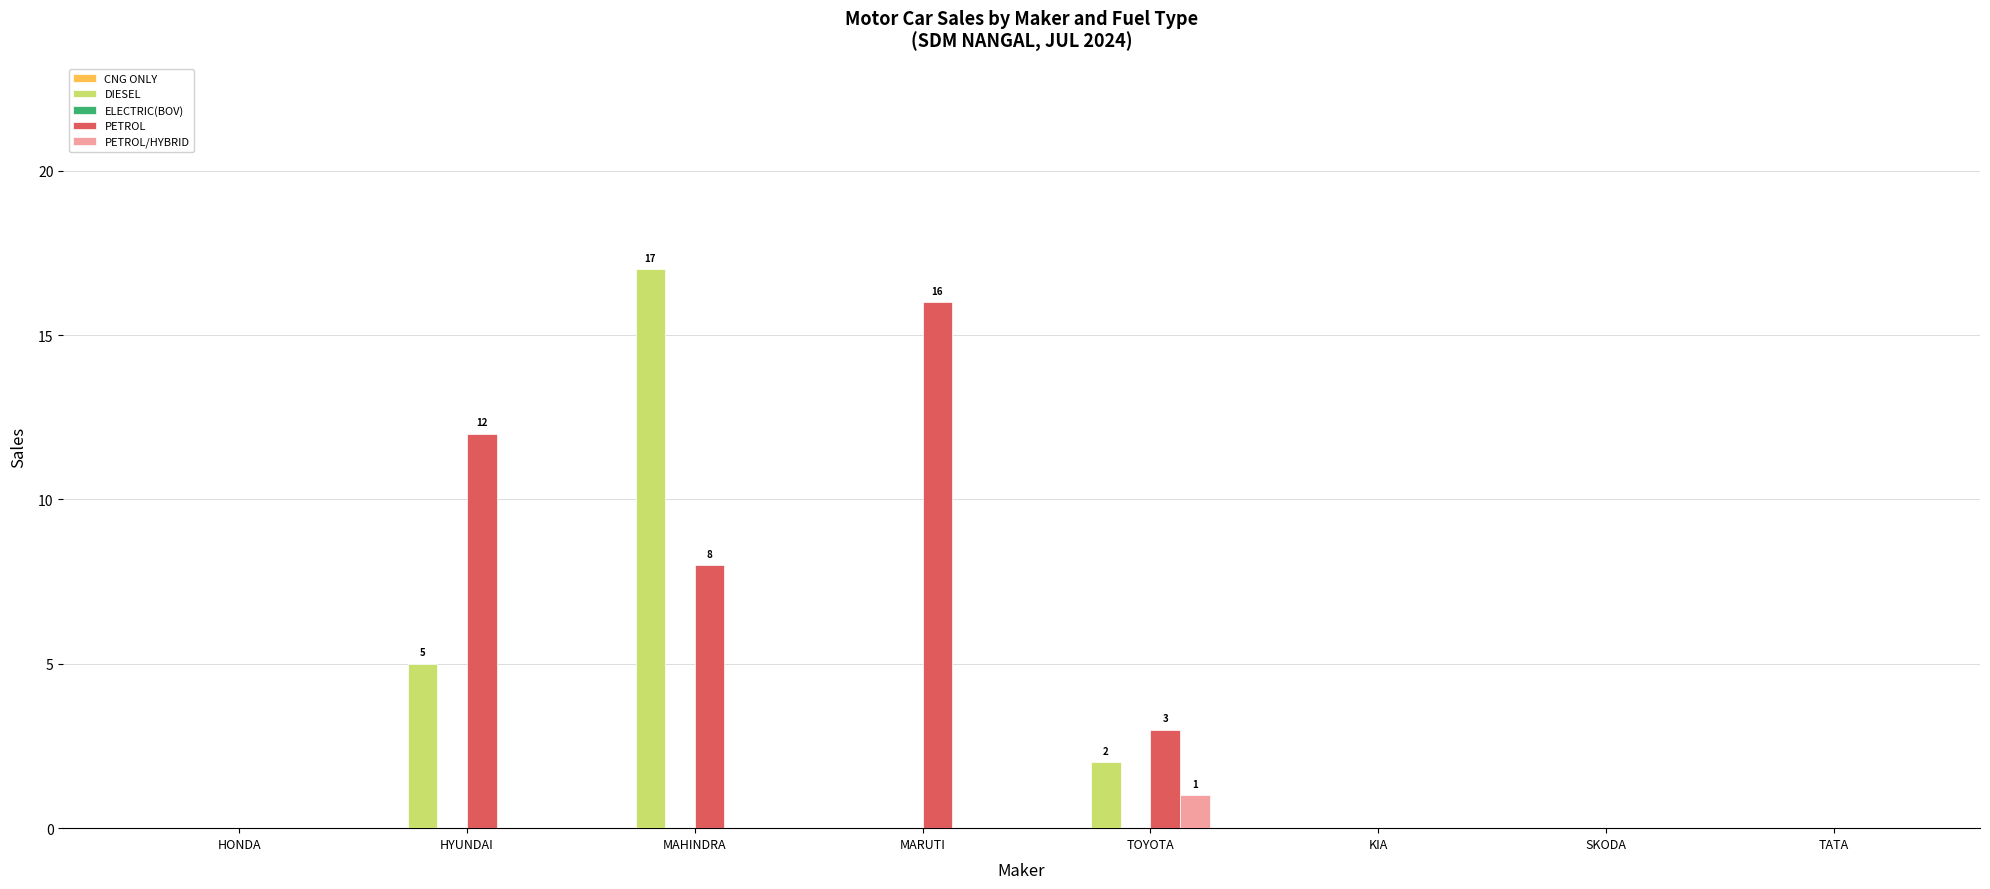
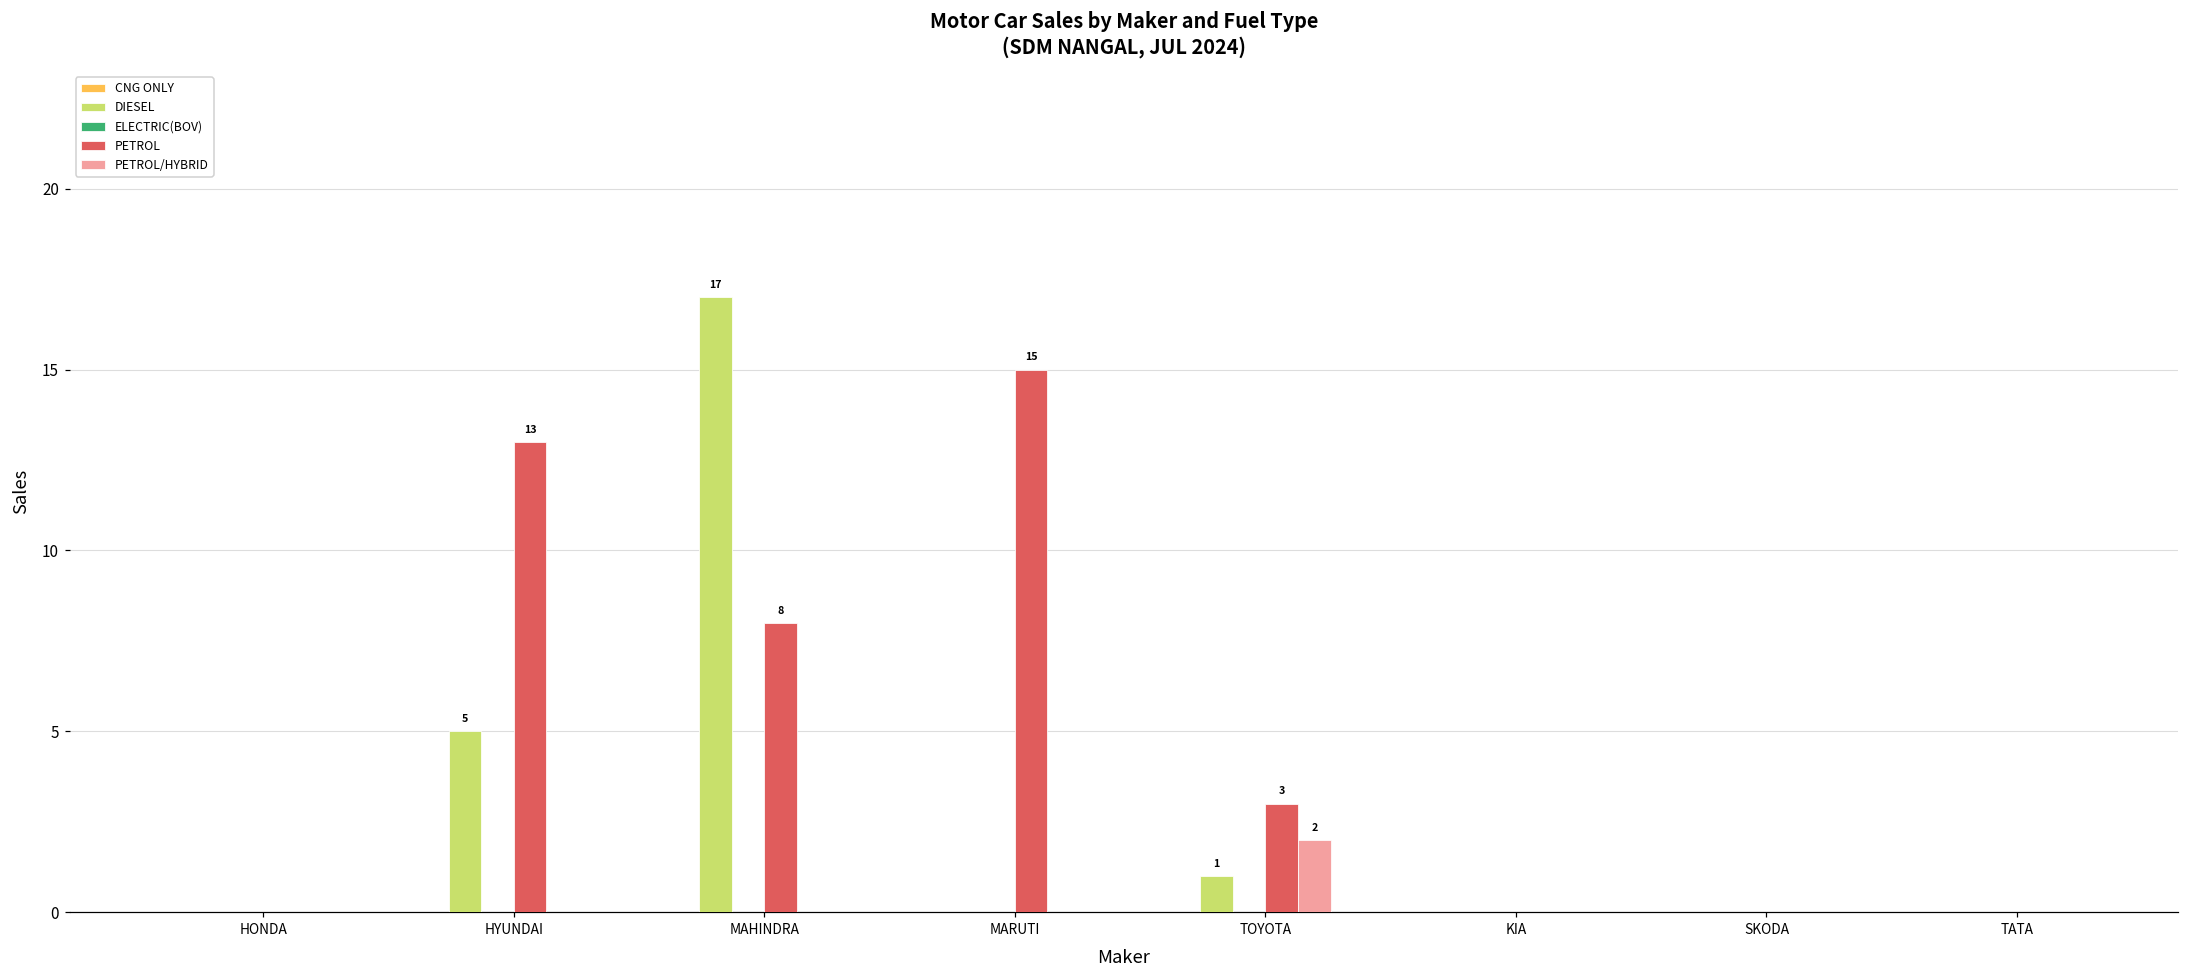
PETROL, HYUNDAI: 12 -> 13
PETROL, MARUTI: 16 -> 15
DIESEL, TOYOTA: 2 -> 1
PETROL/HYBRID, TOYOTA: 1 -> 2
